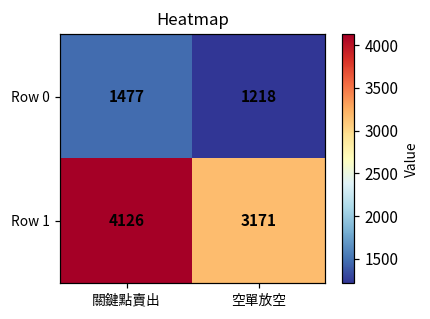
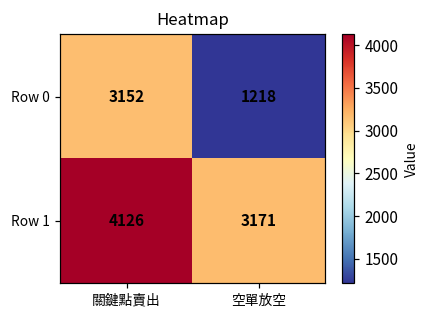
Row 0, 關鍵點賣出: 1477 -> 3152
